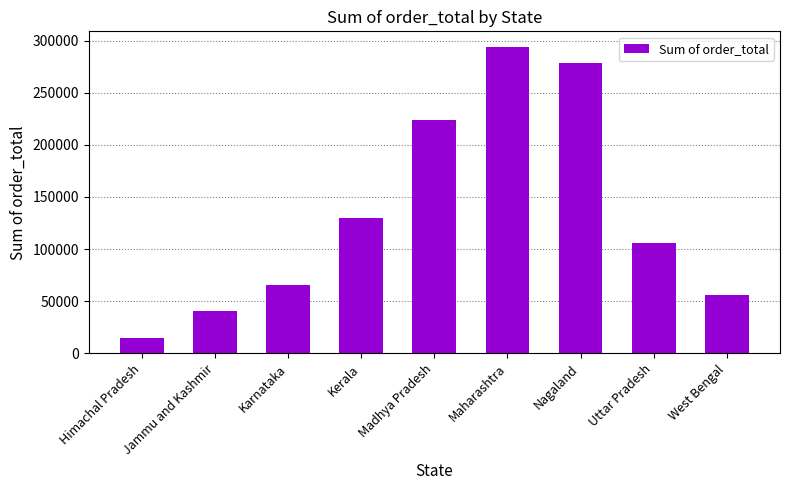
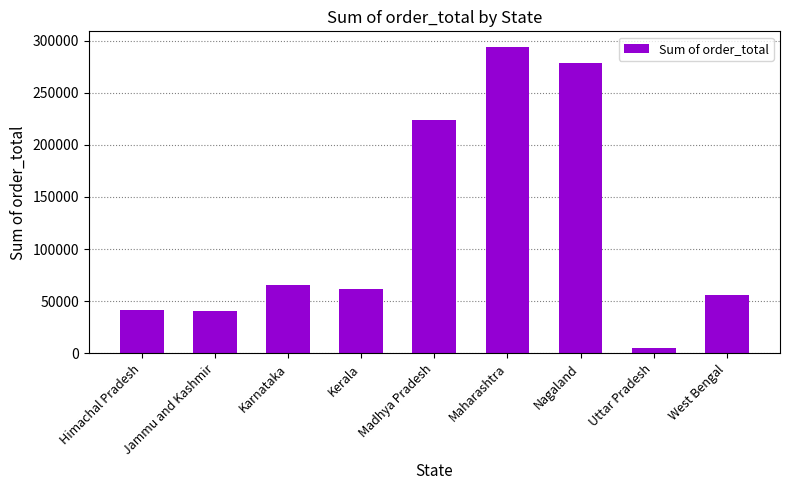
Himachal Pradesh: 15000 -> 42000
Kerala: 130000 -> 62000
Uttar Pradesh: 105000 -> 5000
